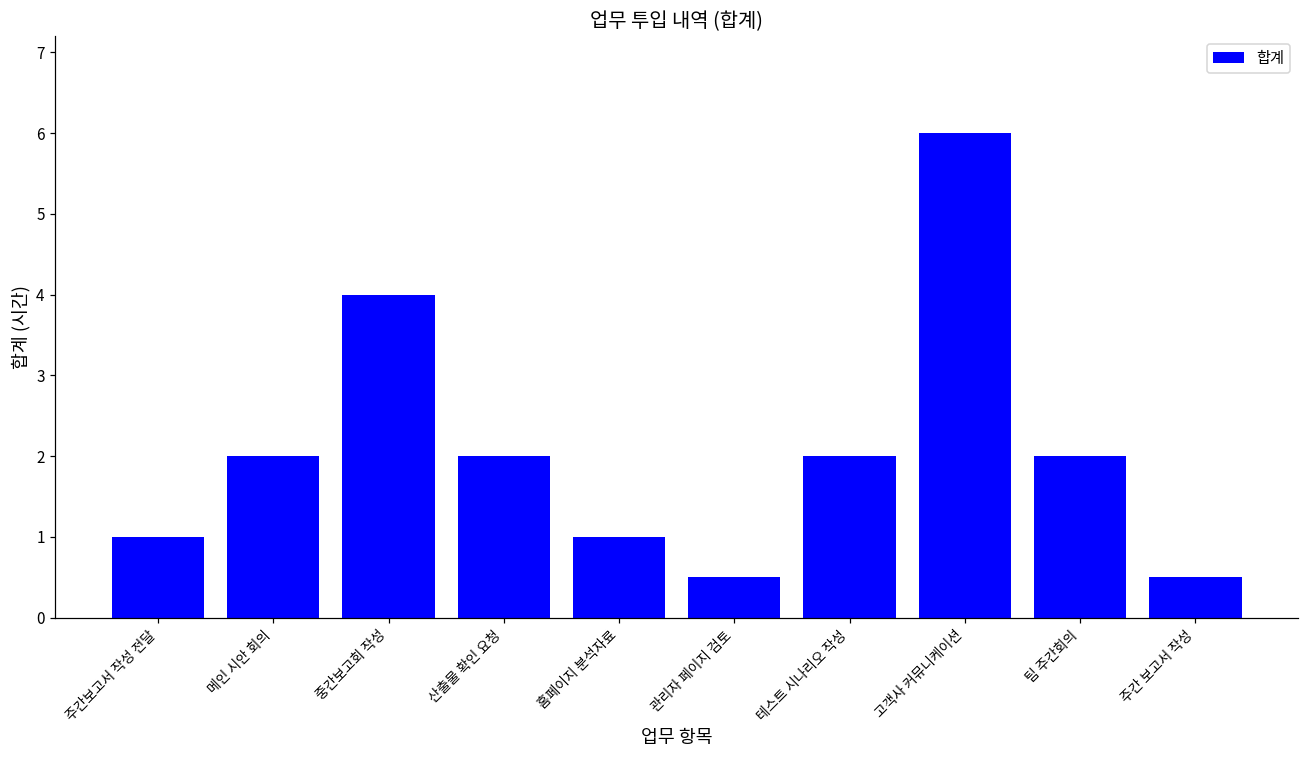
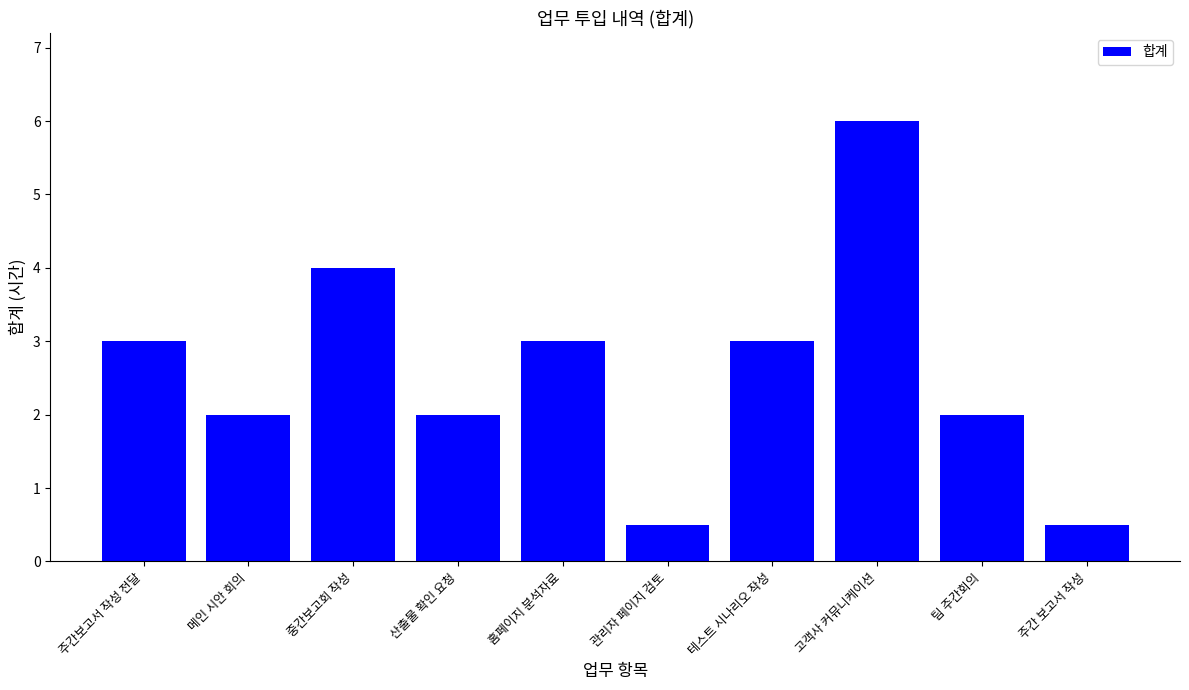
주간보고서 작성 전달: 1 -> 3
홈페이지 분석자료: 1 -> 3
테스트 시나리오 작성: 2 -> 3
